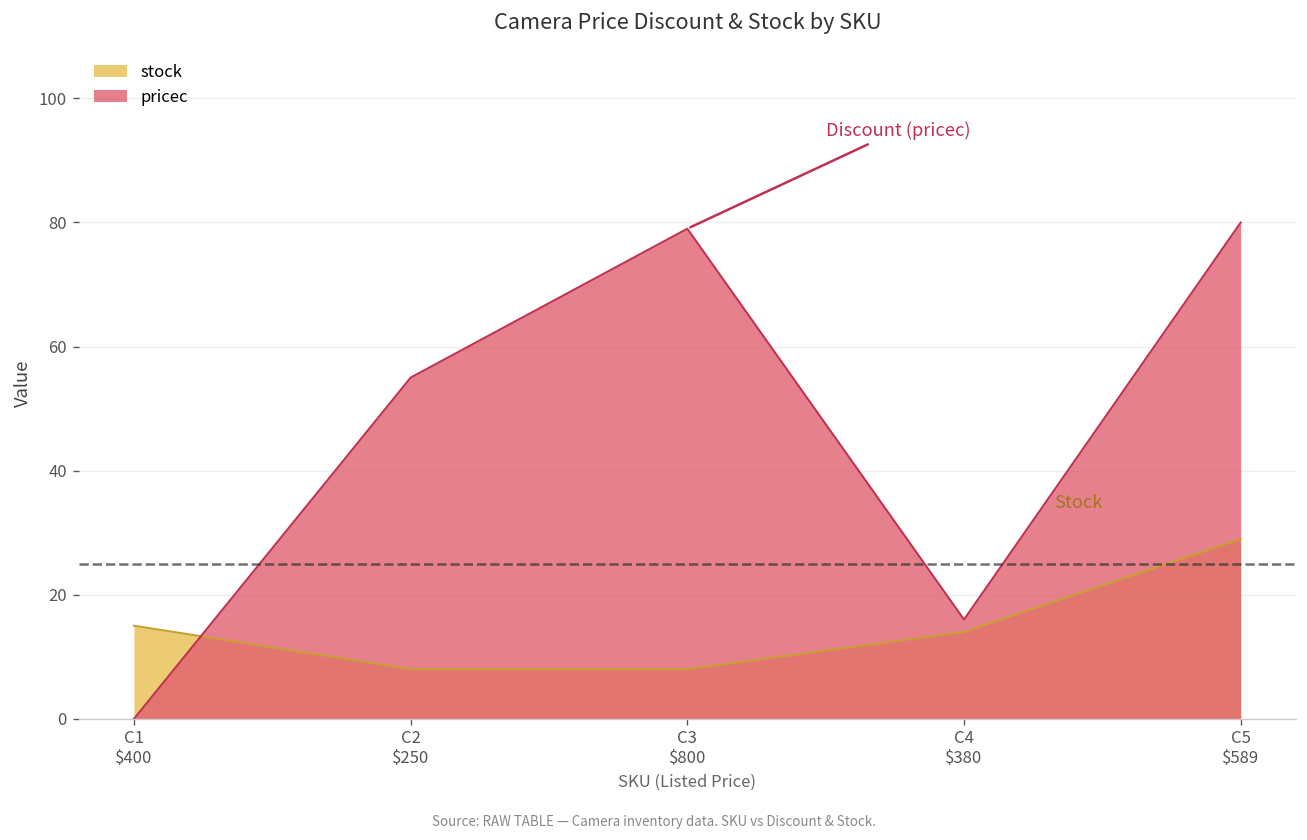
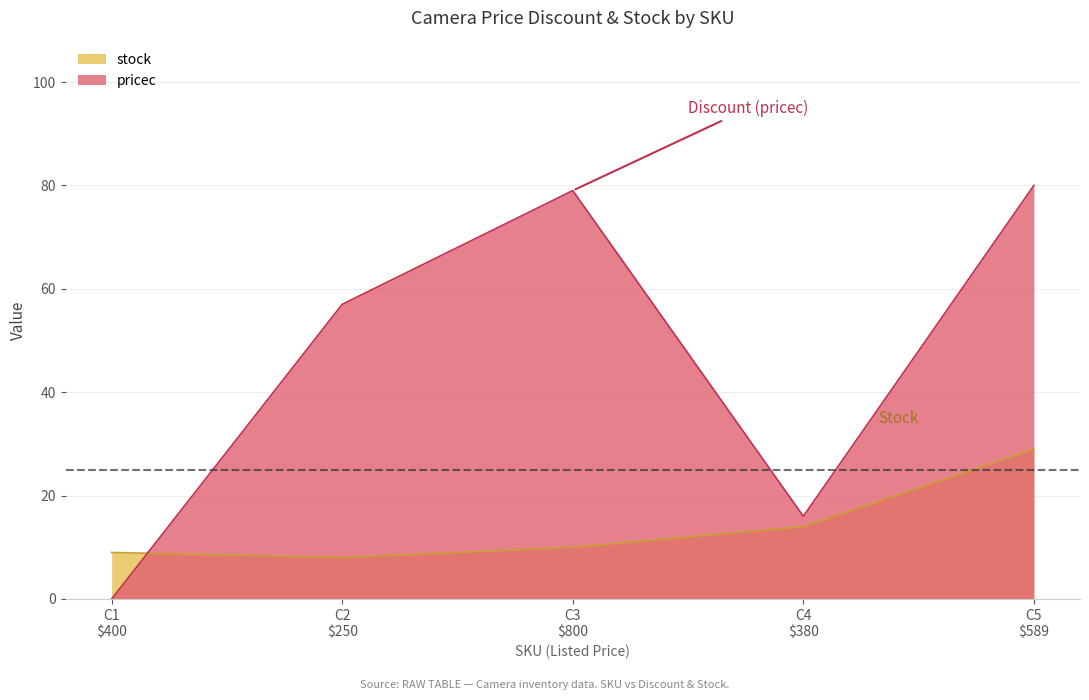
stock, C1 $400: 15 -> 9
pricec, C2 $250: 55 -> 57
stock, C3 $800: 8 -> 10
